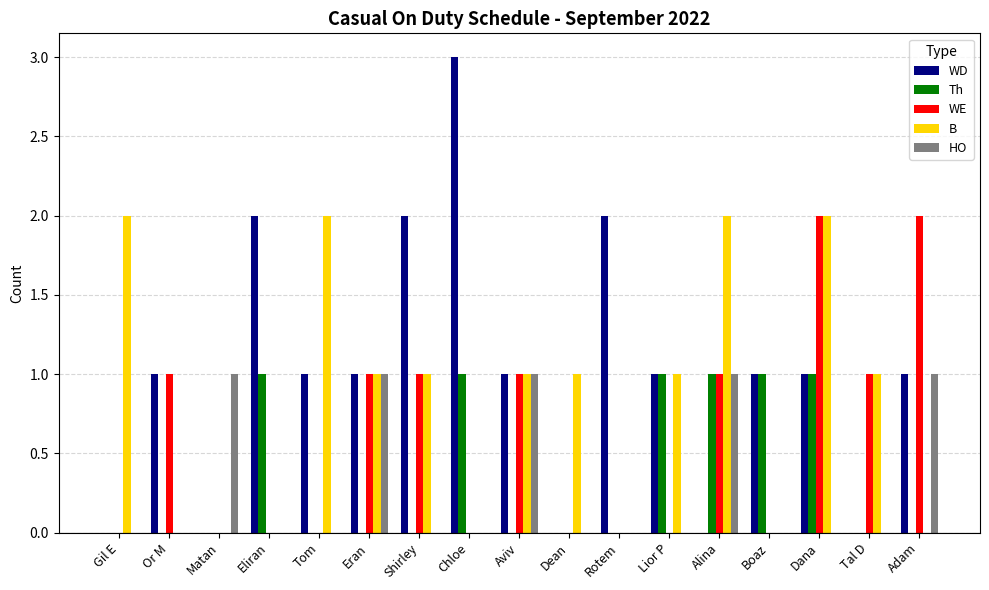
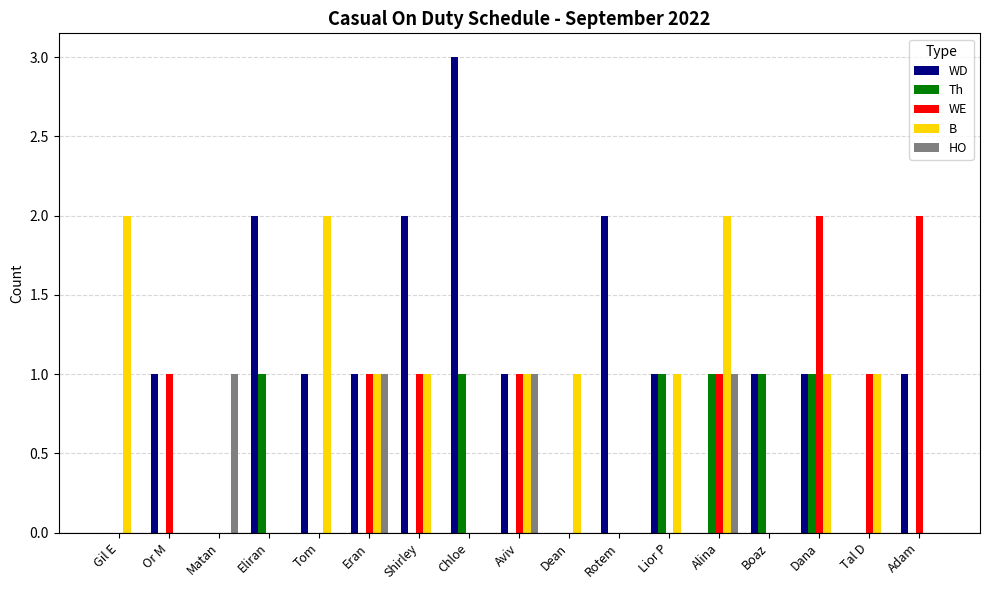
B, Dana: 2 -> 1
HO, Adam: 1 -> 0
